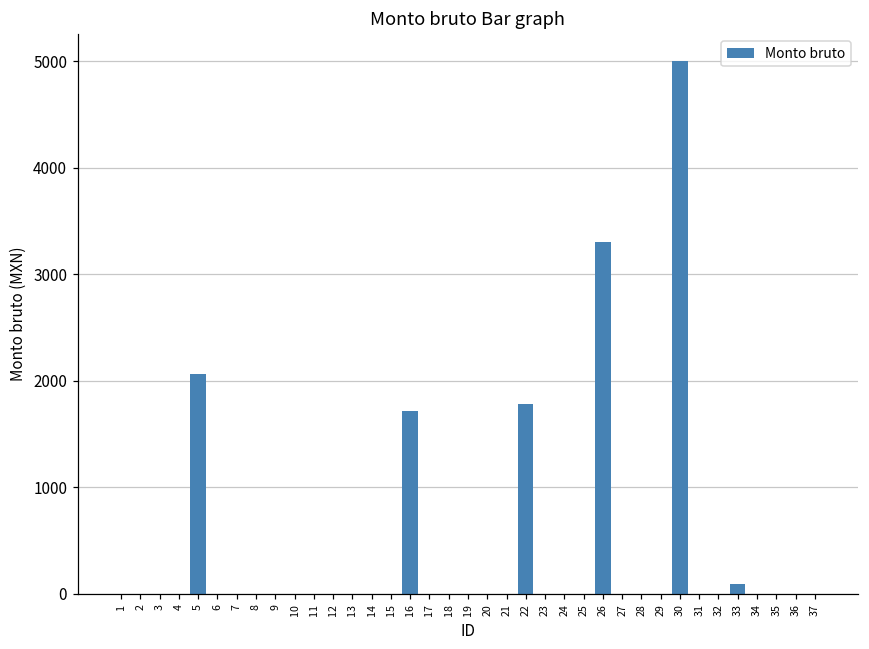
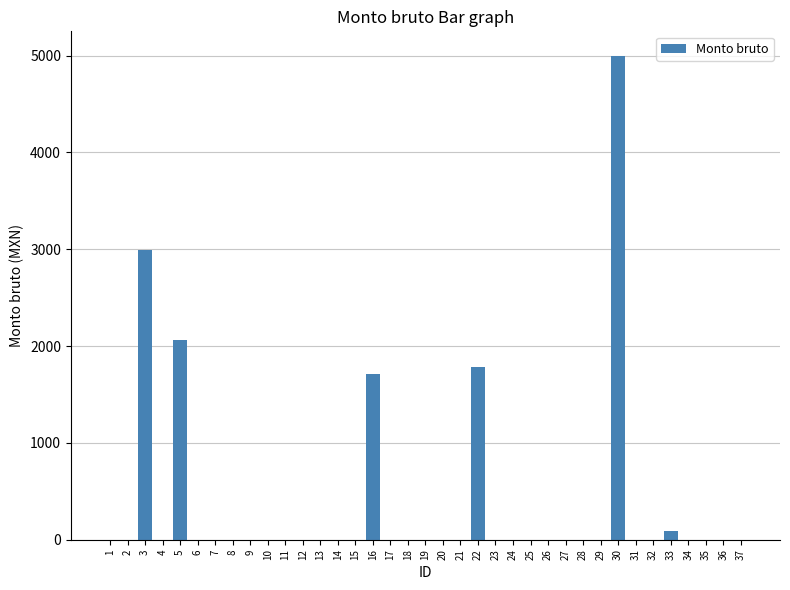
3: 0 -> 3000
26: 3300 -> 0
